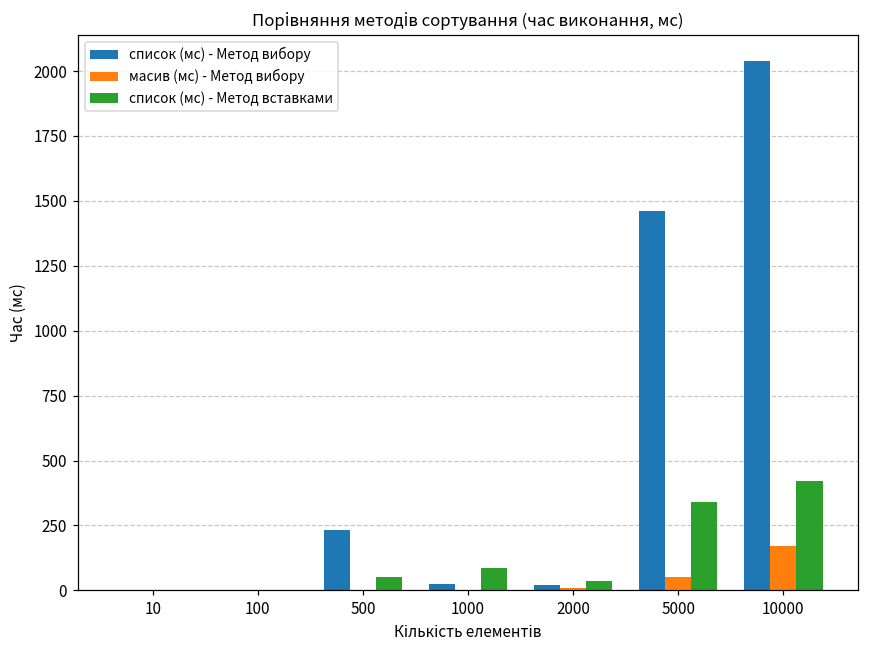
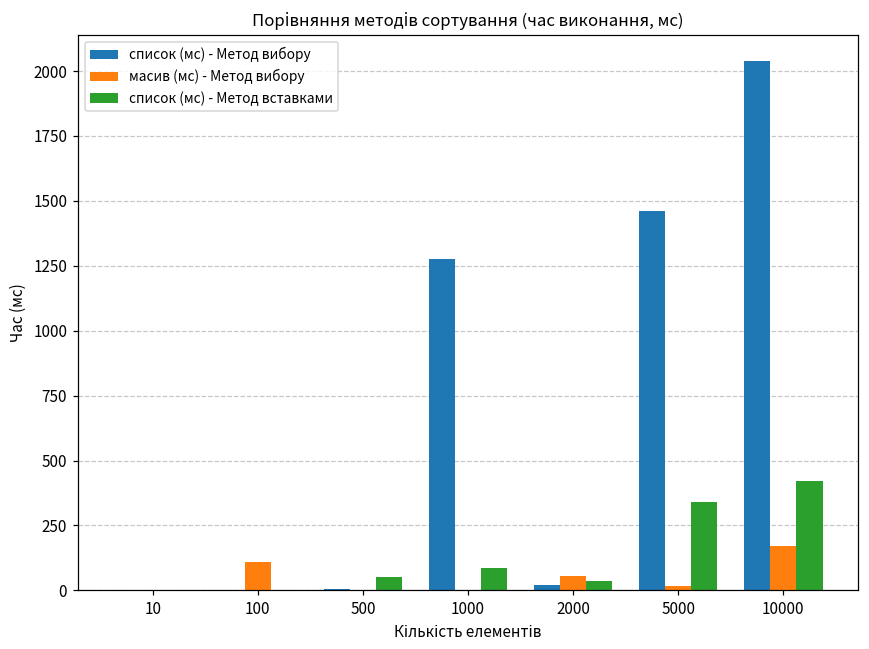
масив (мс) - Метод вибору, 100: 0 -> 110
список (мс) - Метод вибору, 500: 230 -> 10
список (мс) - Метод вибору, 1000: 30 -> 1280
масив (мс) - Метод вибору, 2000: 10 -> 60
масив (мс) - Метод вибору, 5000: 50 -> 20
